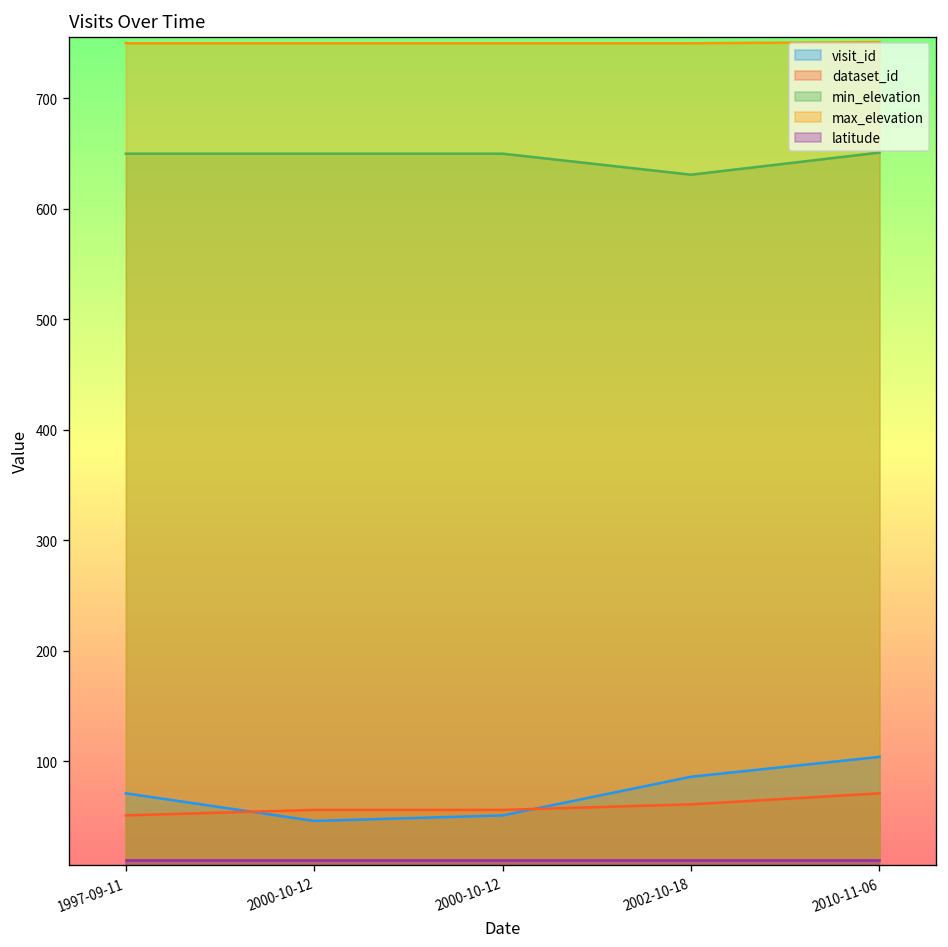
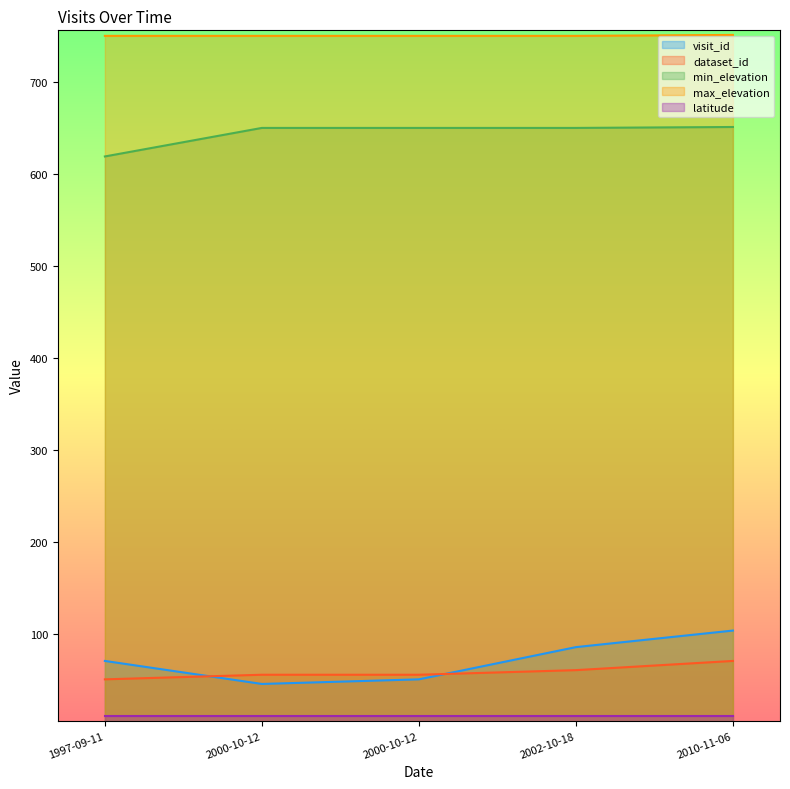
min_elevation, 1997-09-11: 650 -> 620
min_elevation, 2002-10-18: 630 -> 650
